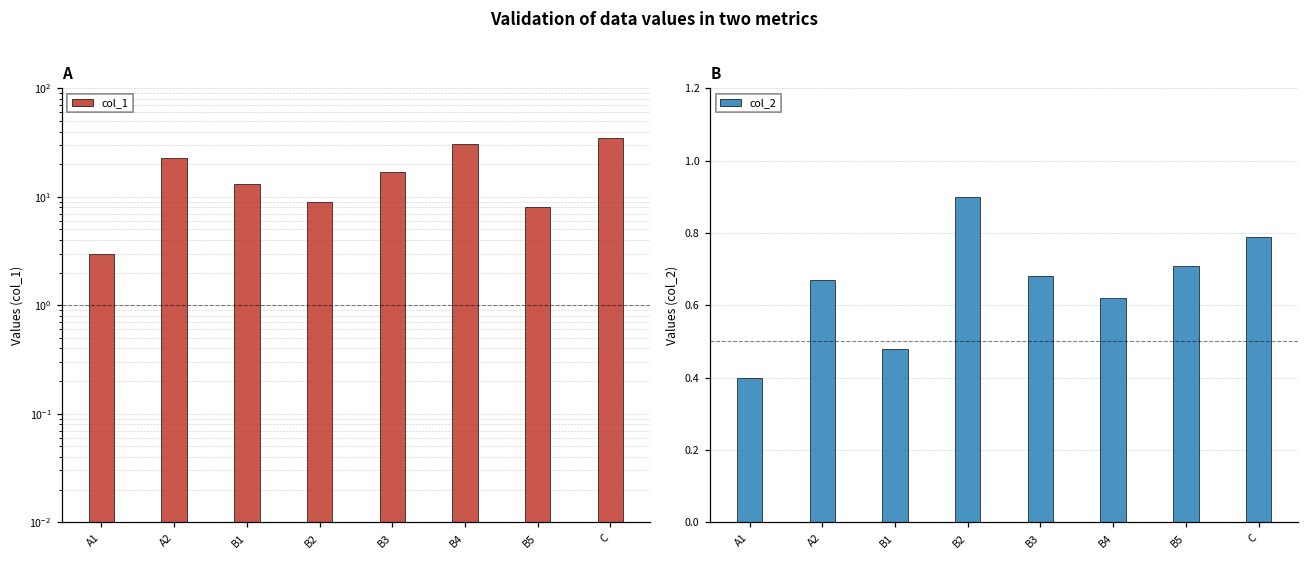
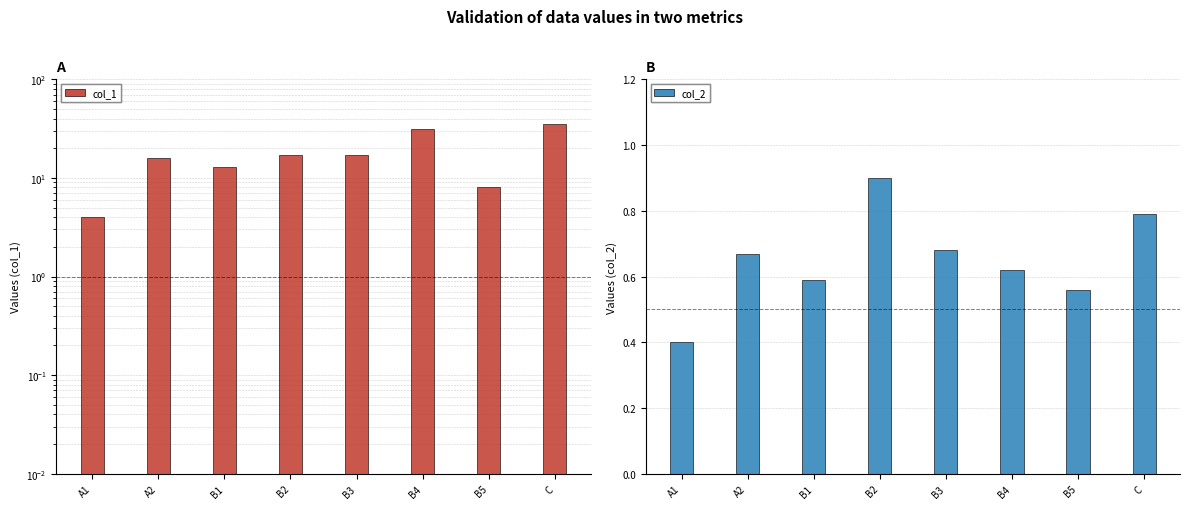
A, A1: 3 -> 4
A, A2: 23 -> 16
A, B2: 9 -> 17
B, B1: 0.48 -> 0.59
B, B5: 0.71 -> 0.56
